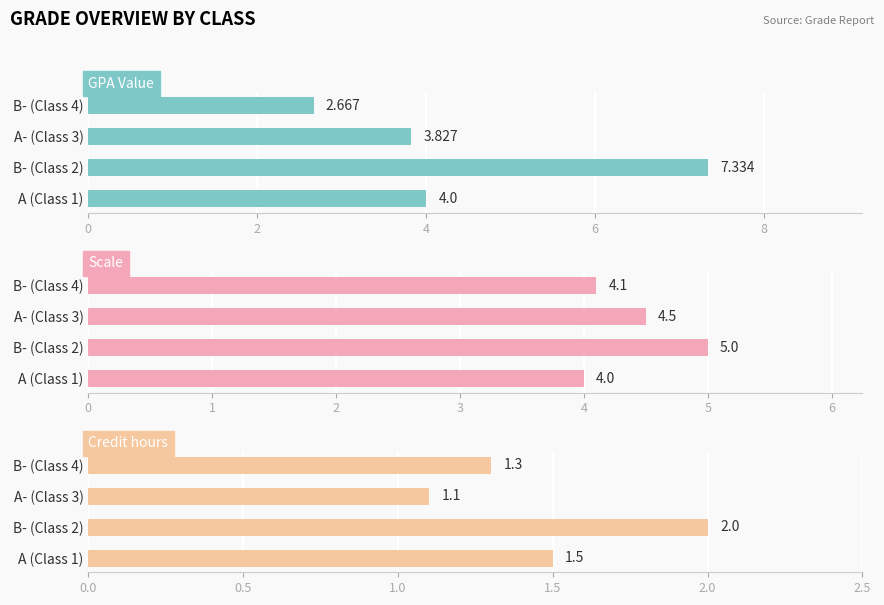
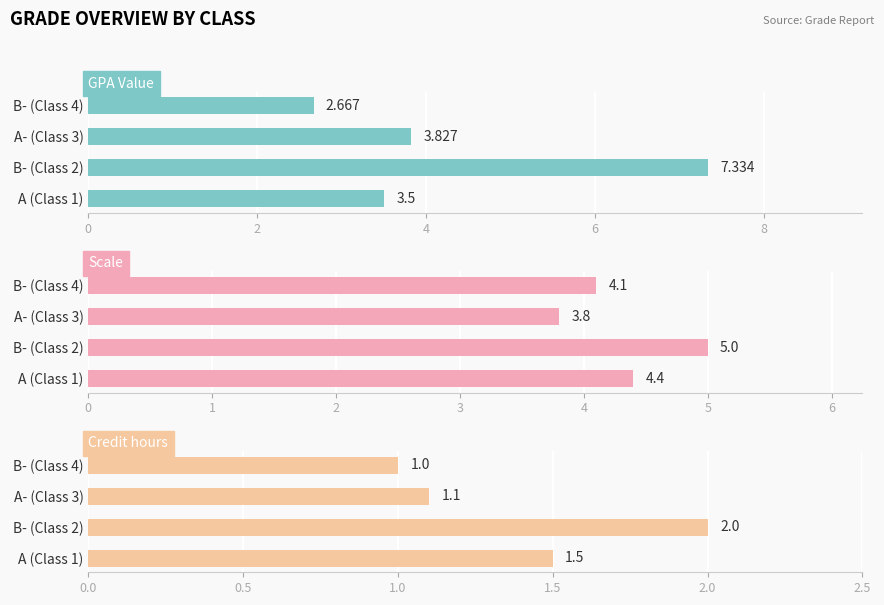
GPA Value, A (Class 1): 4.0 -> 3.5
Scale, A- (Class 3): 4.5 -> 3.8
Scale, A (Class 1): 4.0 -> 4.4
Credit hours, B- (Class 4): 1.3 -> 1.0
